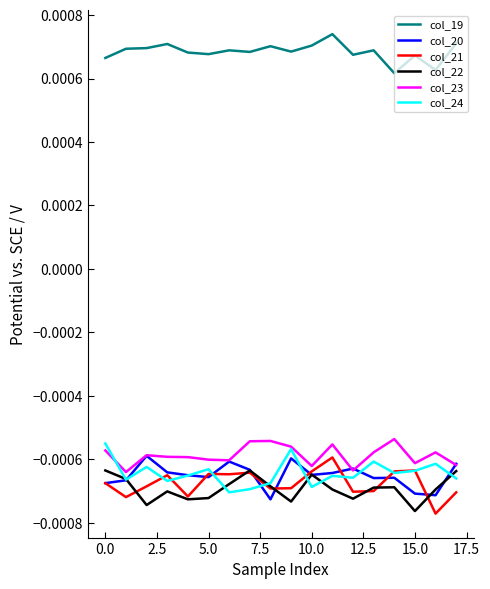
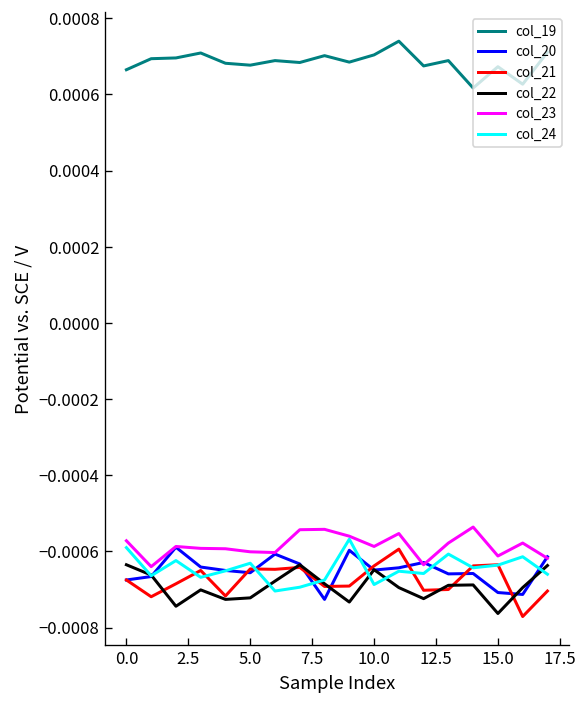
col_24, 0.0: -0.00055 -> -0.00059
col_23, 10.0: -0.00062 -> -0.00059
